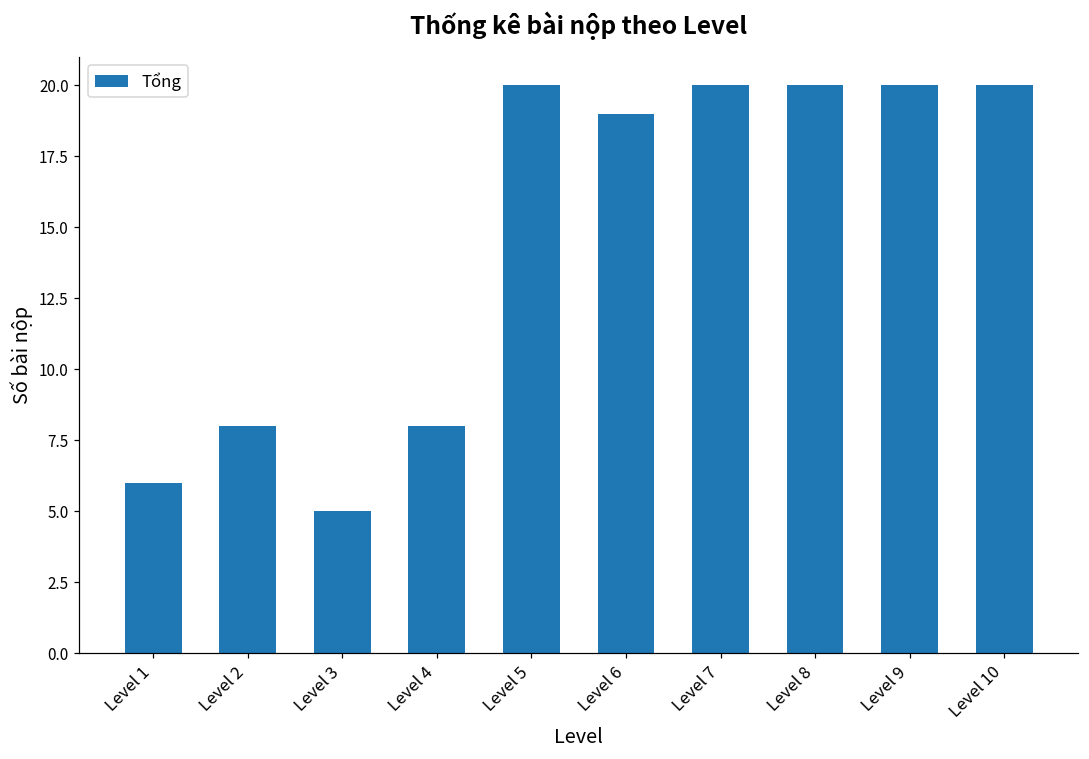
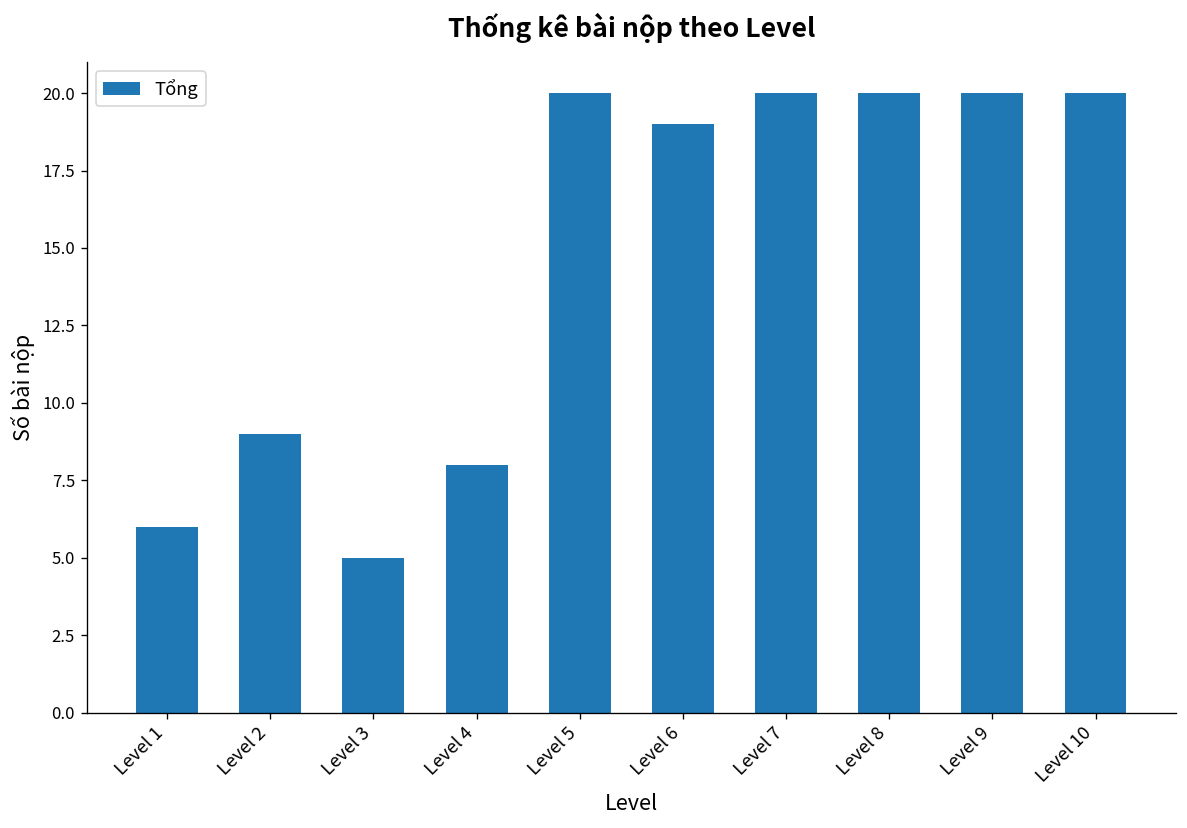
Level 2: 8 -> 9
